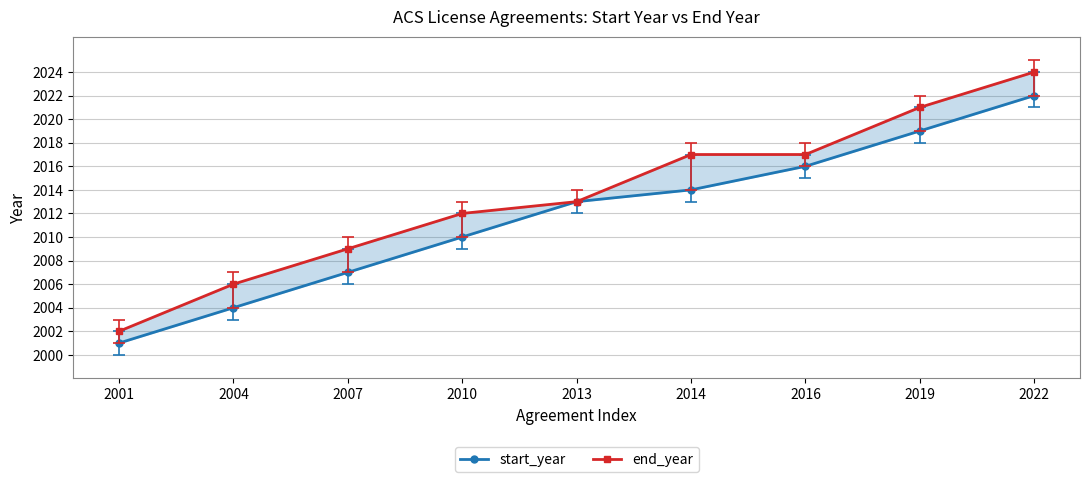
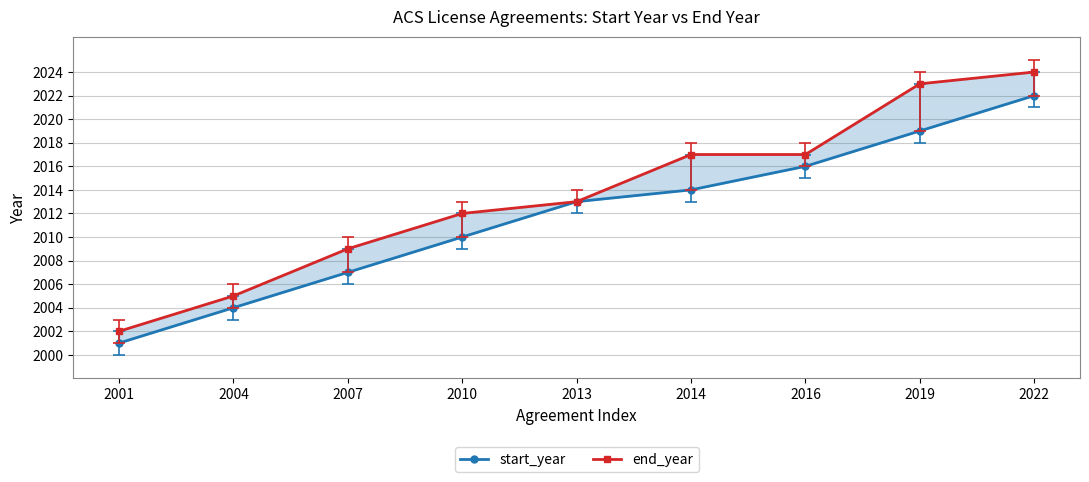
end_year, 2004: 2006 -> 2005
end_year, 2019: 2021 -> 2023
